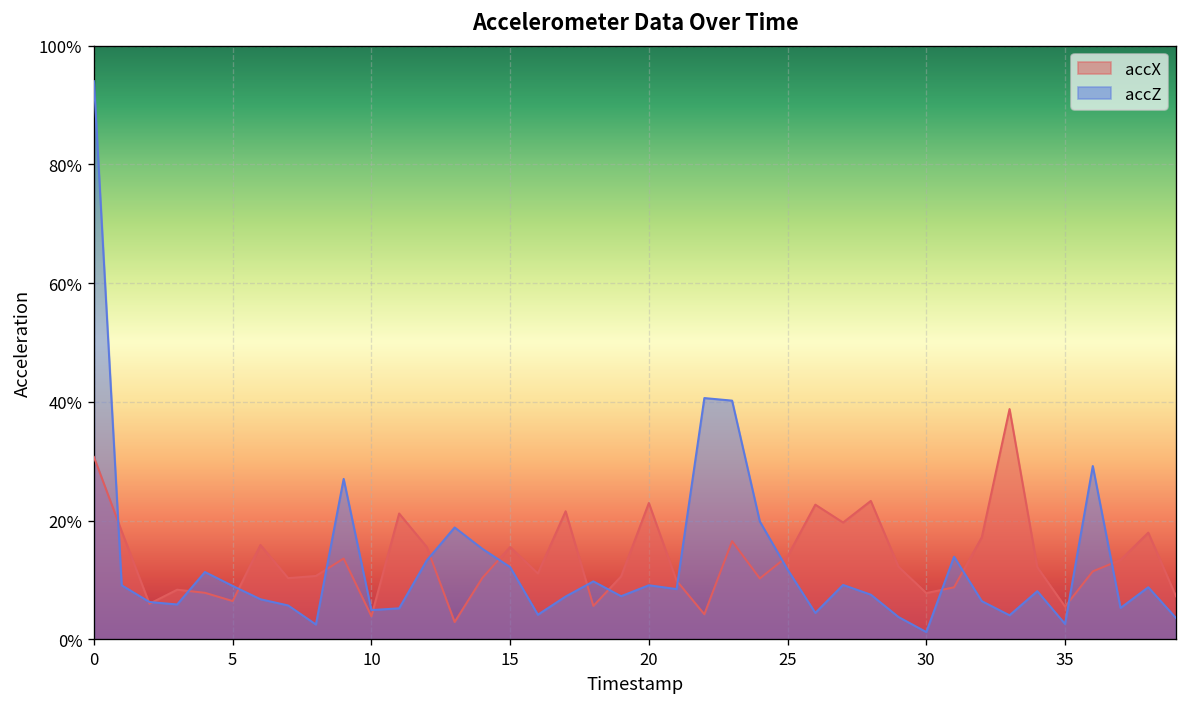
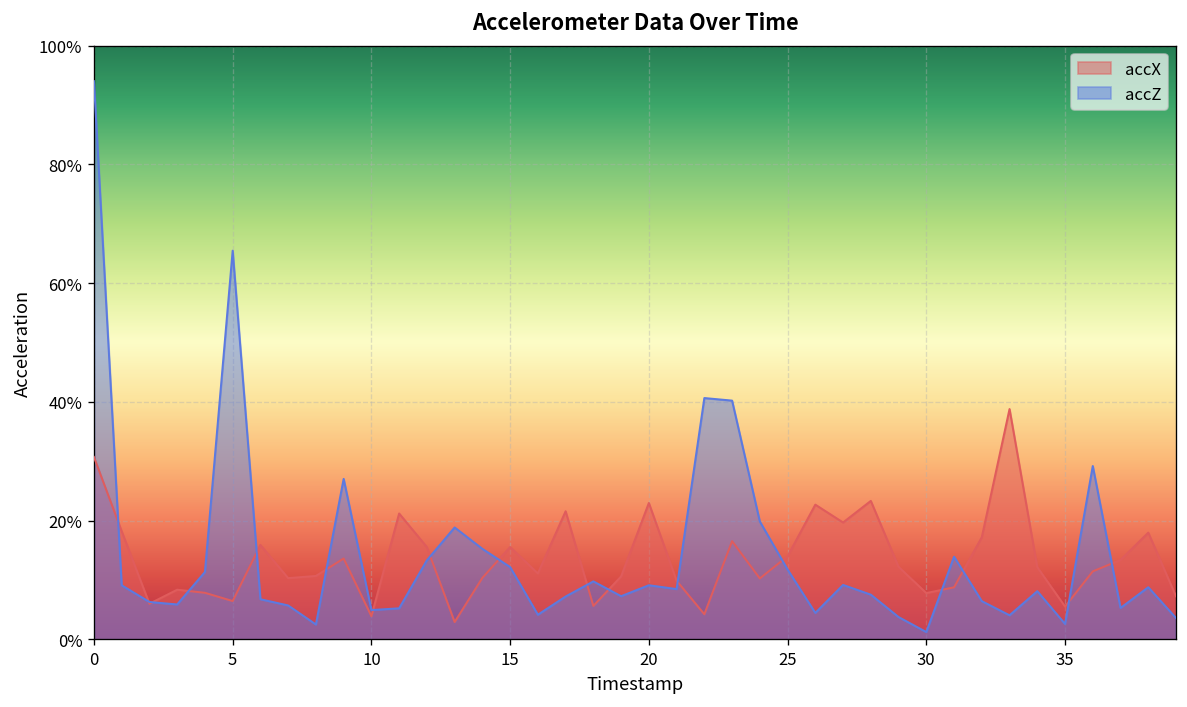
accZ, 5: 9% -> 65%
